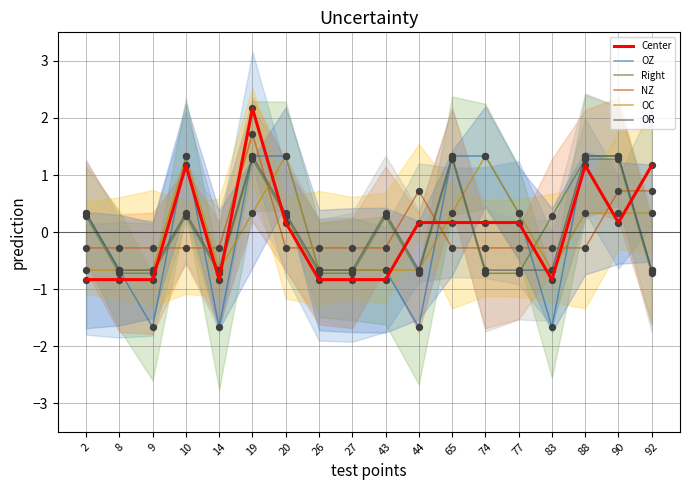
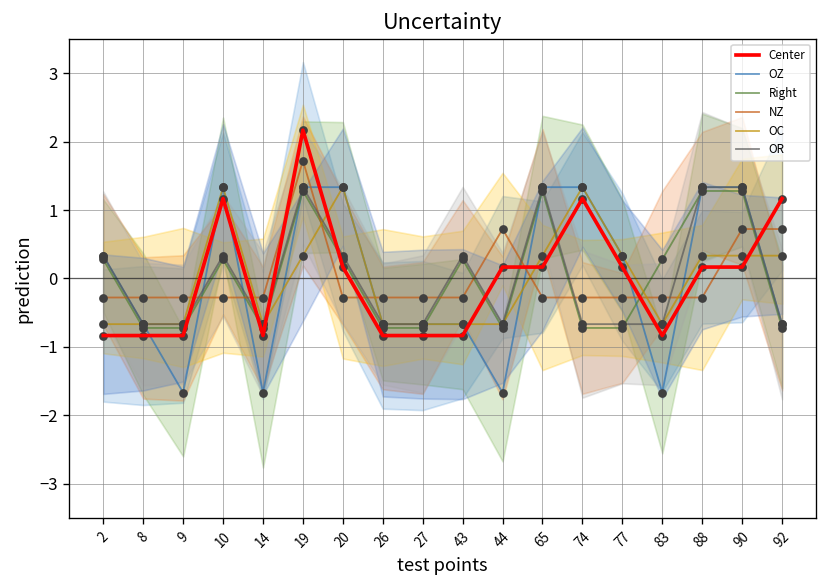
Center, 74: 0.2 -> 1.2
Center, 88: 1.2 -> 0.2
